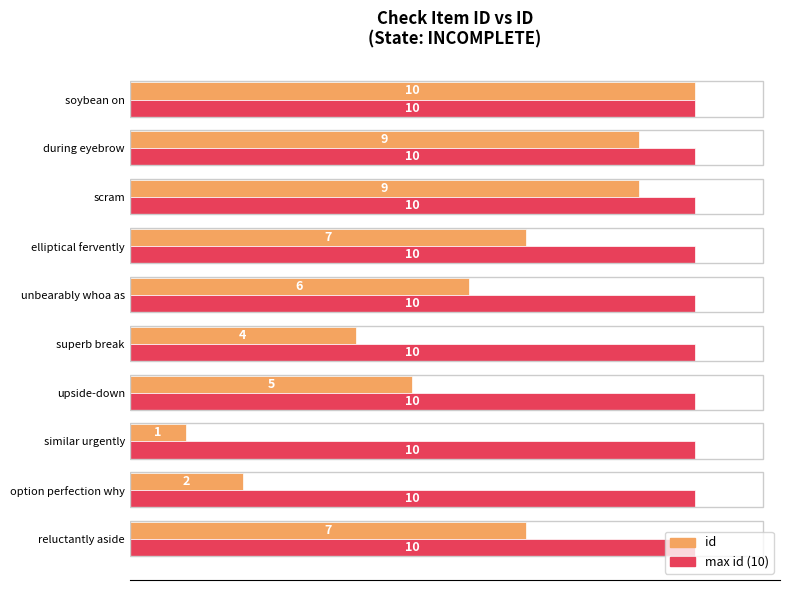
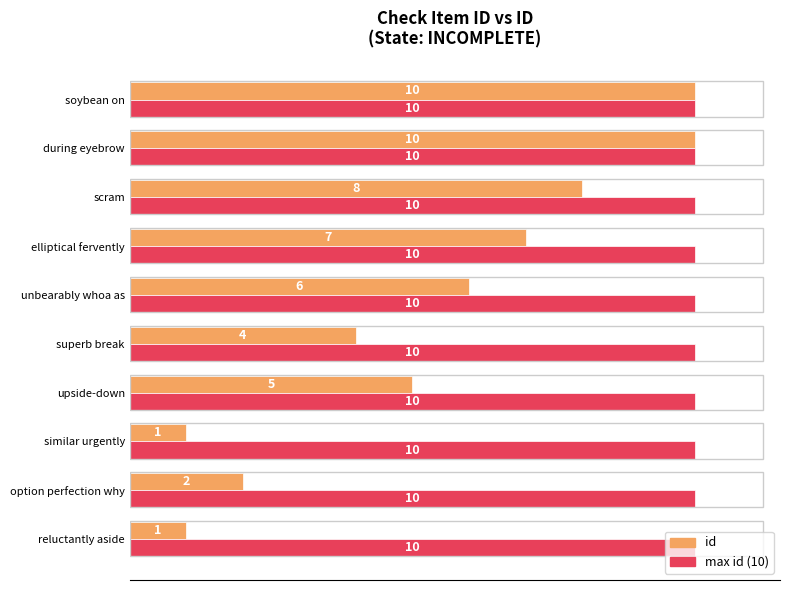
id, during eyebrow: 9 -> 10
id, scram: 9 -> 8
id, reluctantly aside: 7 -> 1
